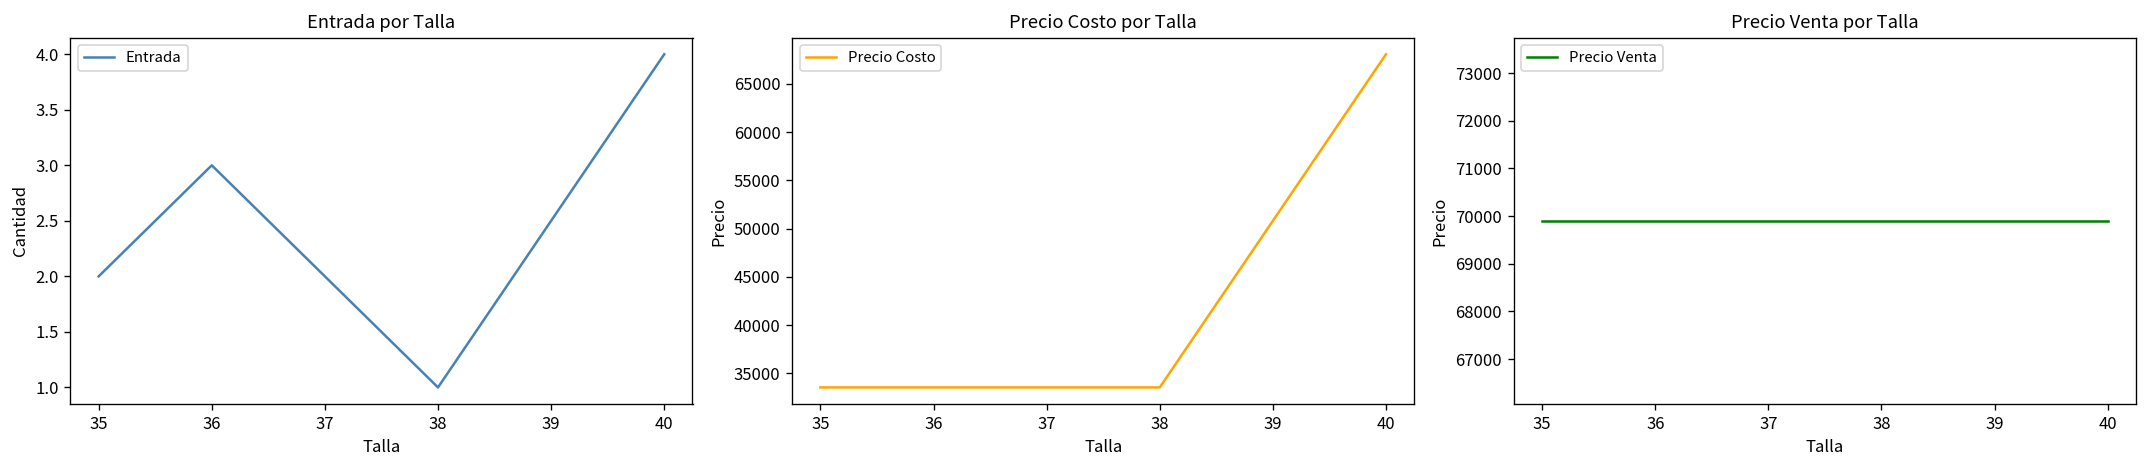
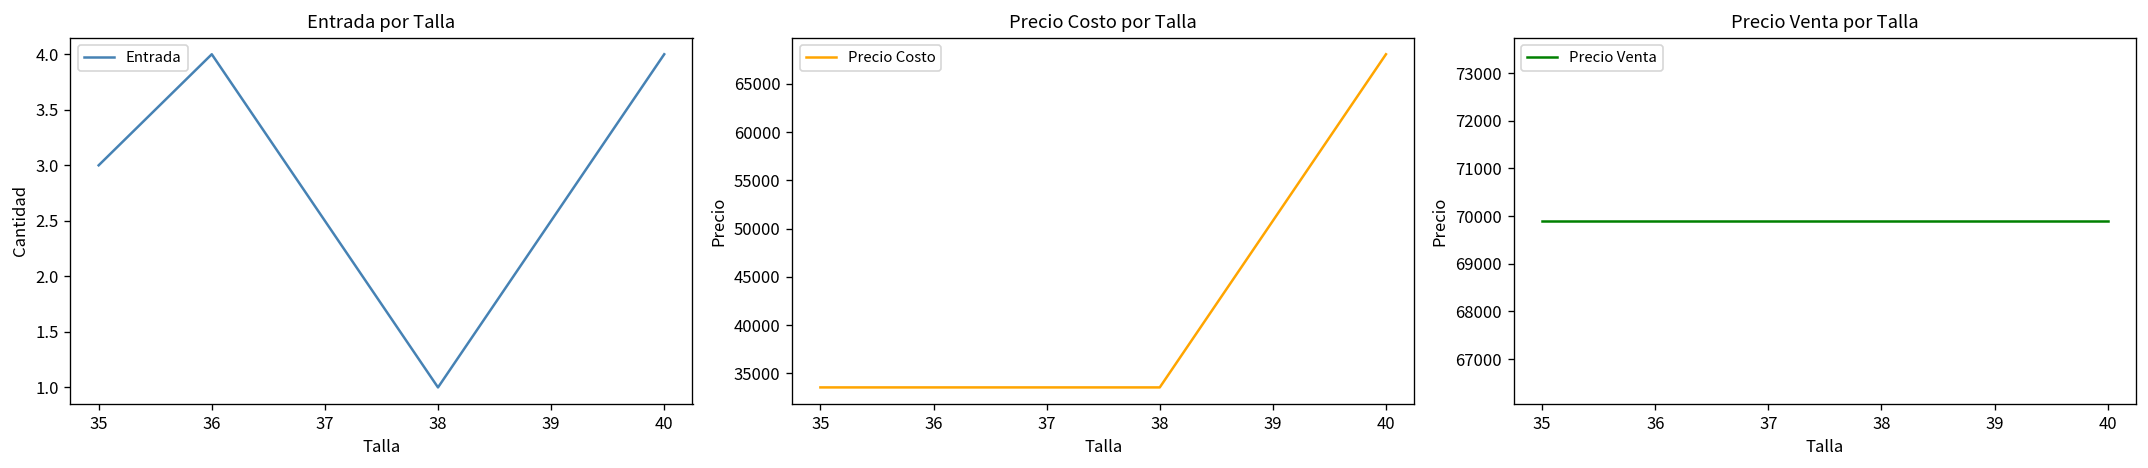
Entrada por Talla, 35: 2 -> 3
Entrada por Talla, 36: 3 -> 4
